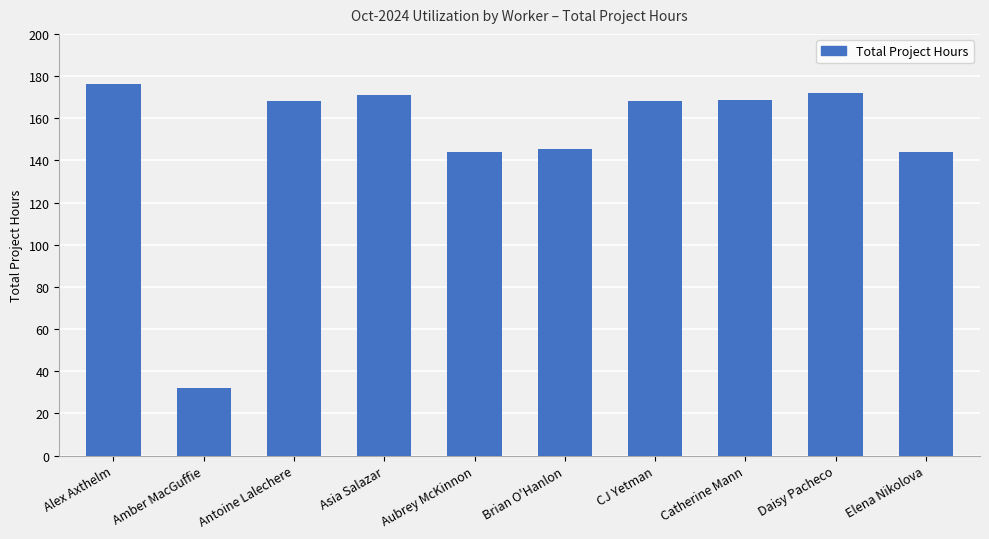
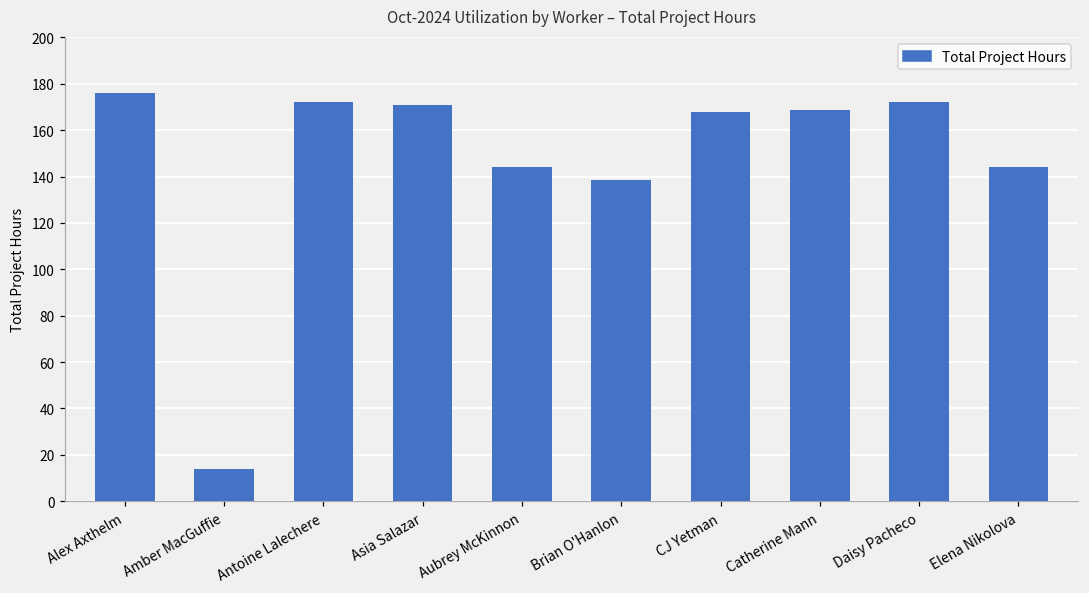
Amber MacGuffie: 32 -> 14
Antoine Lalechere: 168 -> 172
Brian O'Hanlon: 145 -> 139
